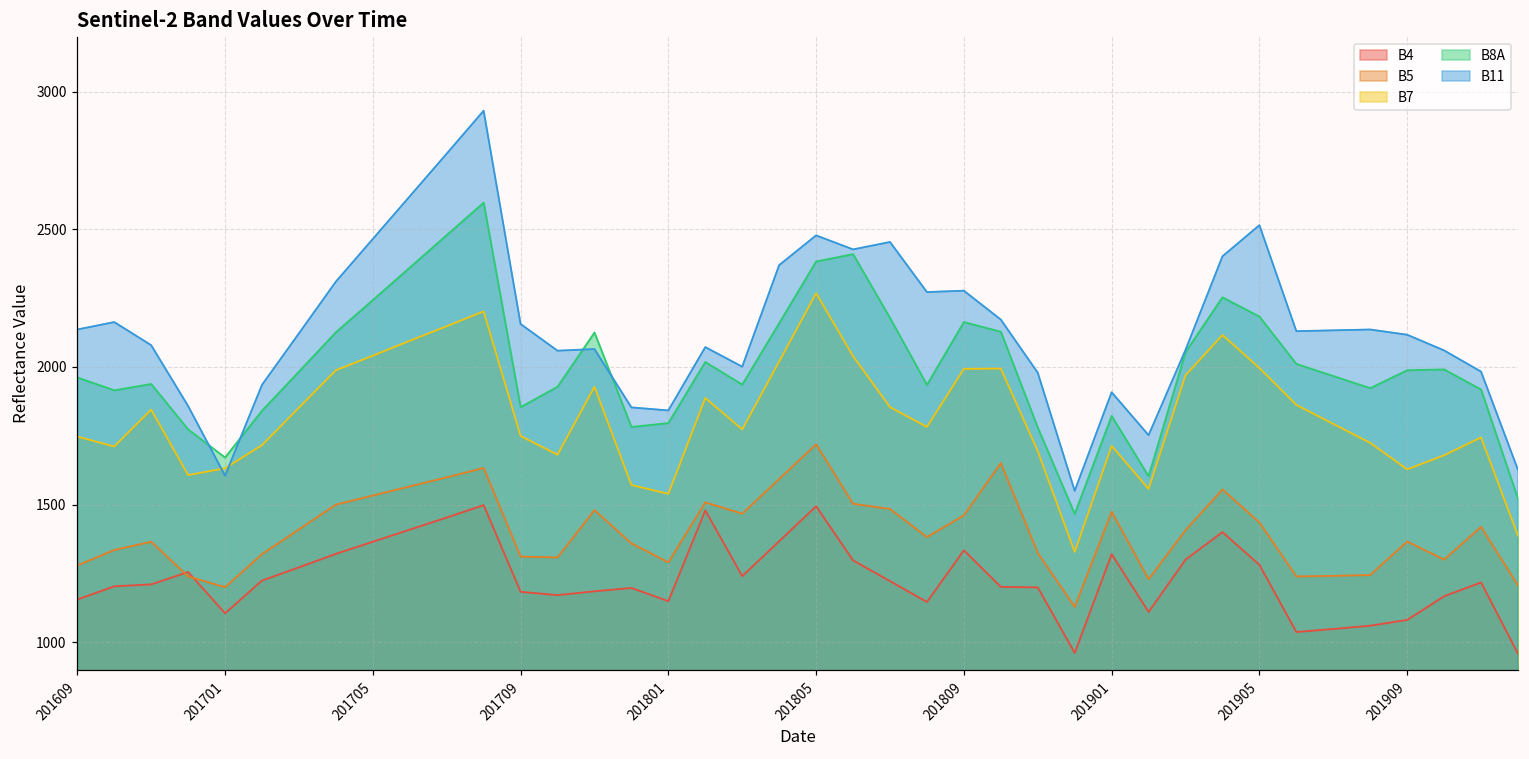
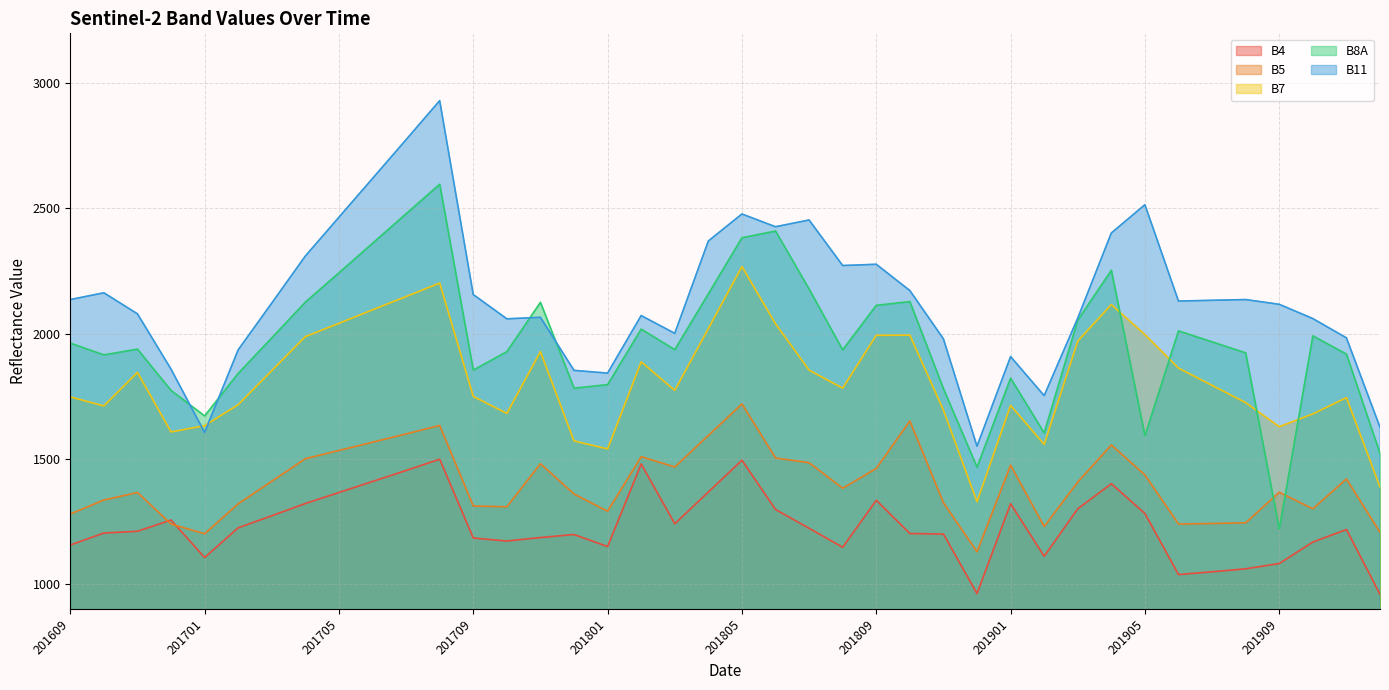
B8A, 201809: 2160 -> 2110
B8A, 201905: 2180 -> 1590
B8A, 201909: 1990 -> 1220
